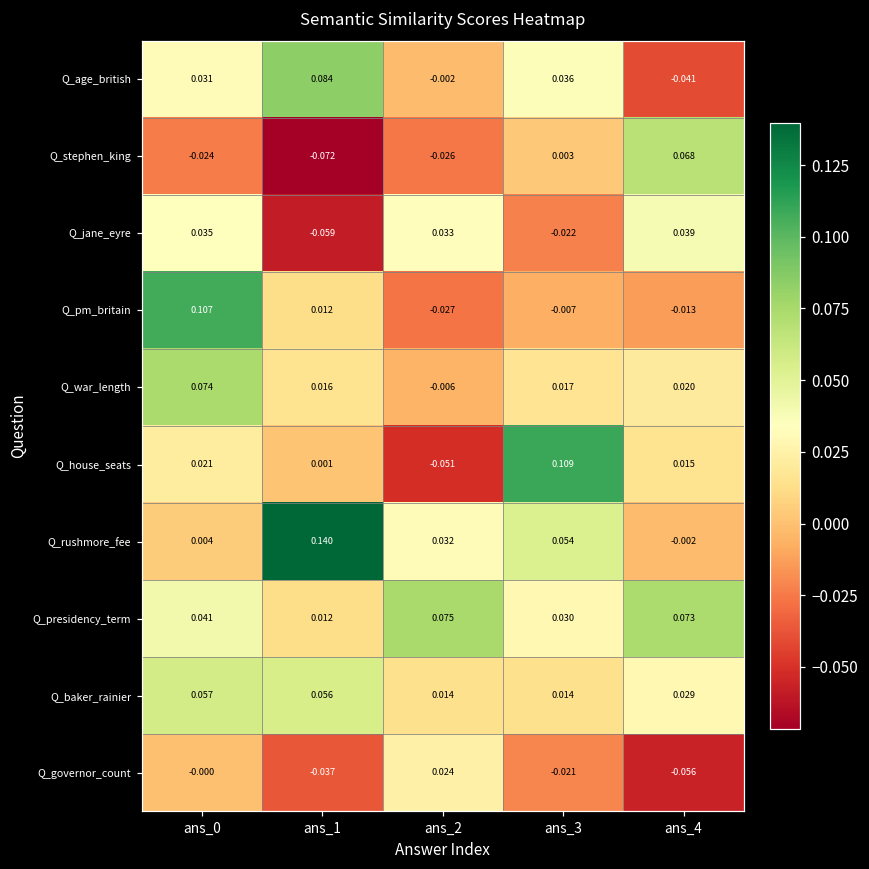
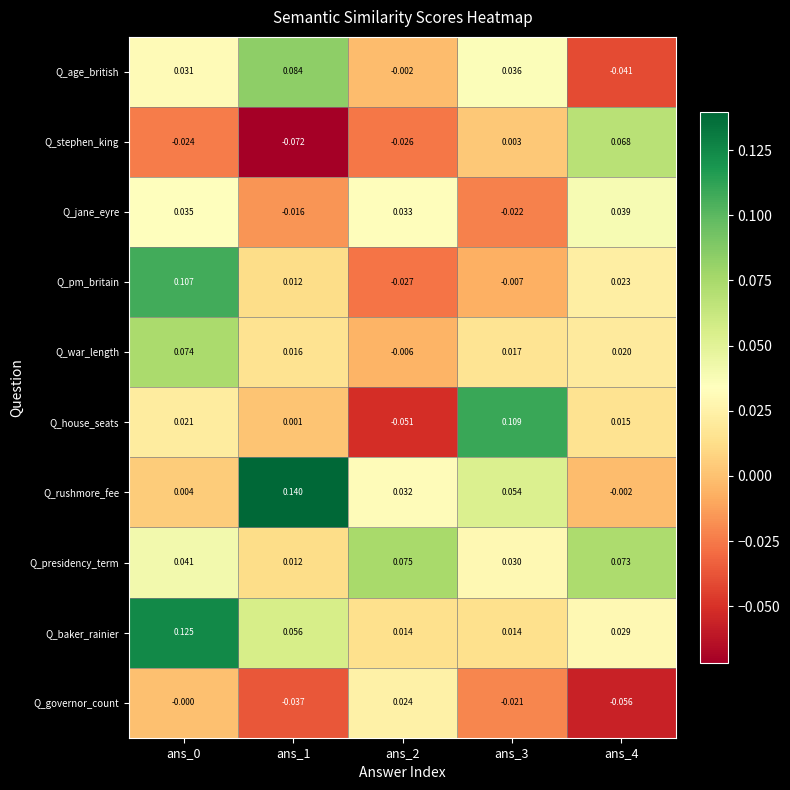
Q_jane_eyre, ans_1: -0.059 -> -0.016
Q_pm_britain, ans_4: -0.013 -> 0.023
Q_baker_rainier, ans_0: 0.057 -> 0.125
